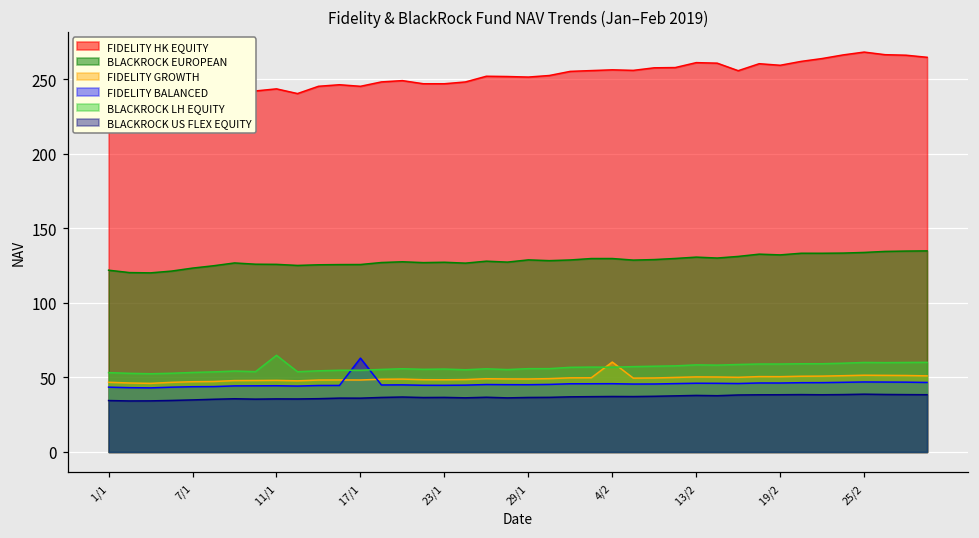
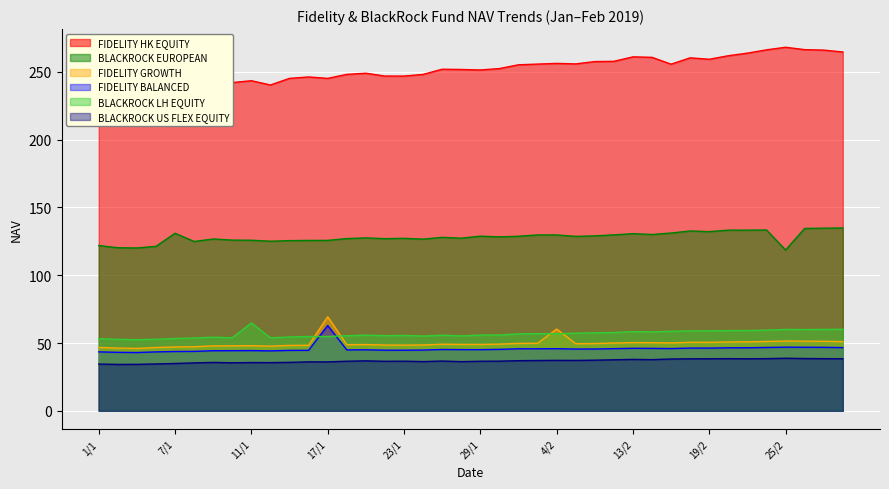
BLACKROCK EUROPEAN, 7/1: 123 -> 131
FIDELITY GROWTH, 17/1: 48 -> 69
BLACKROCK EUROPEAN, 25/2: 134 -> 119
